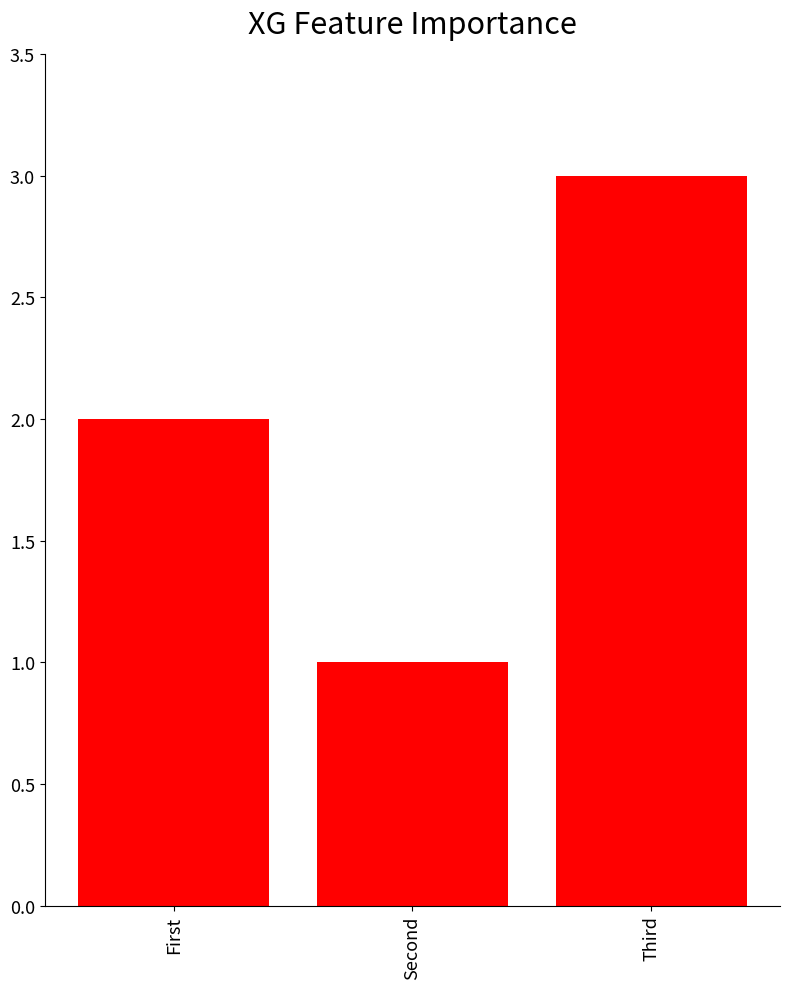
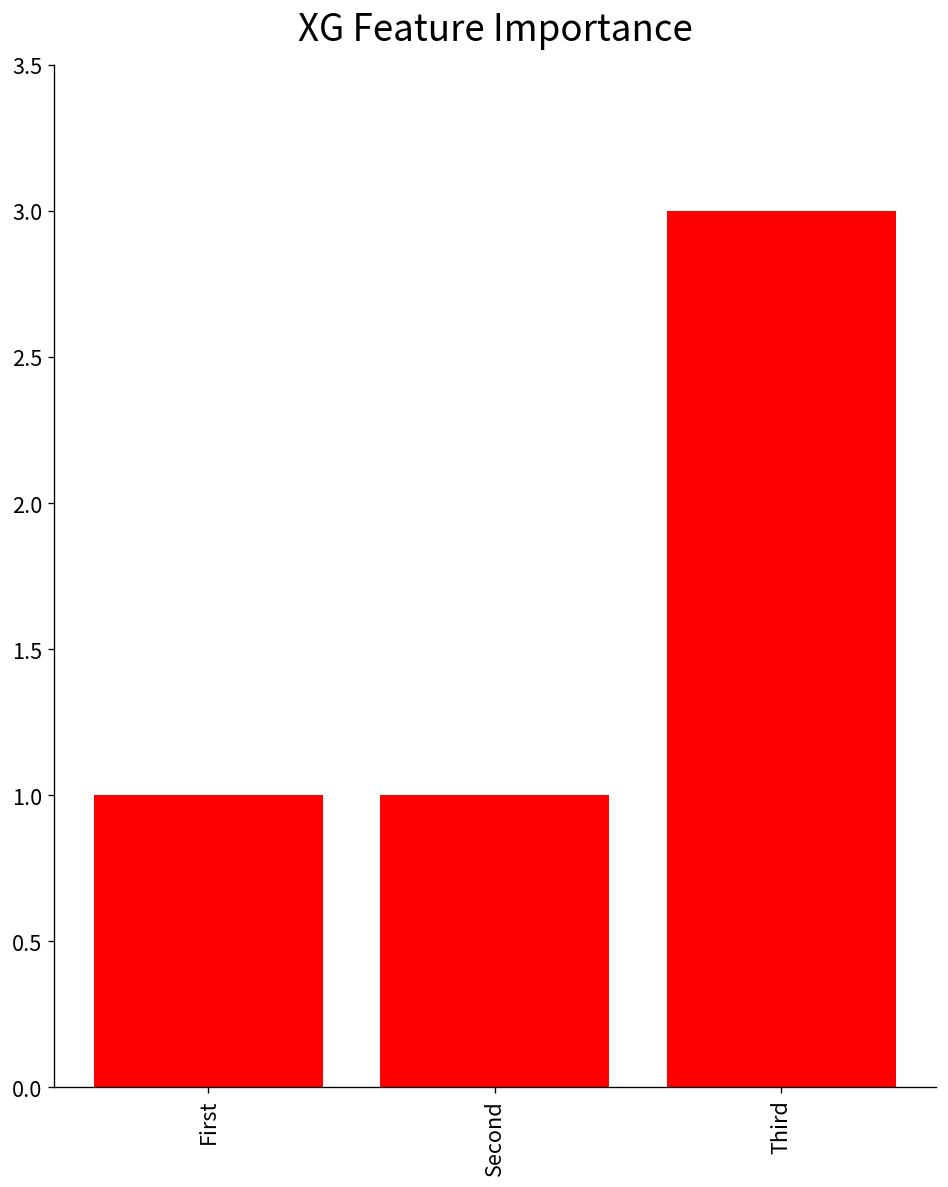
First: 2 -> 1
